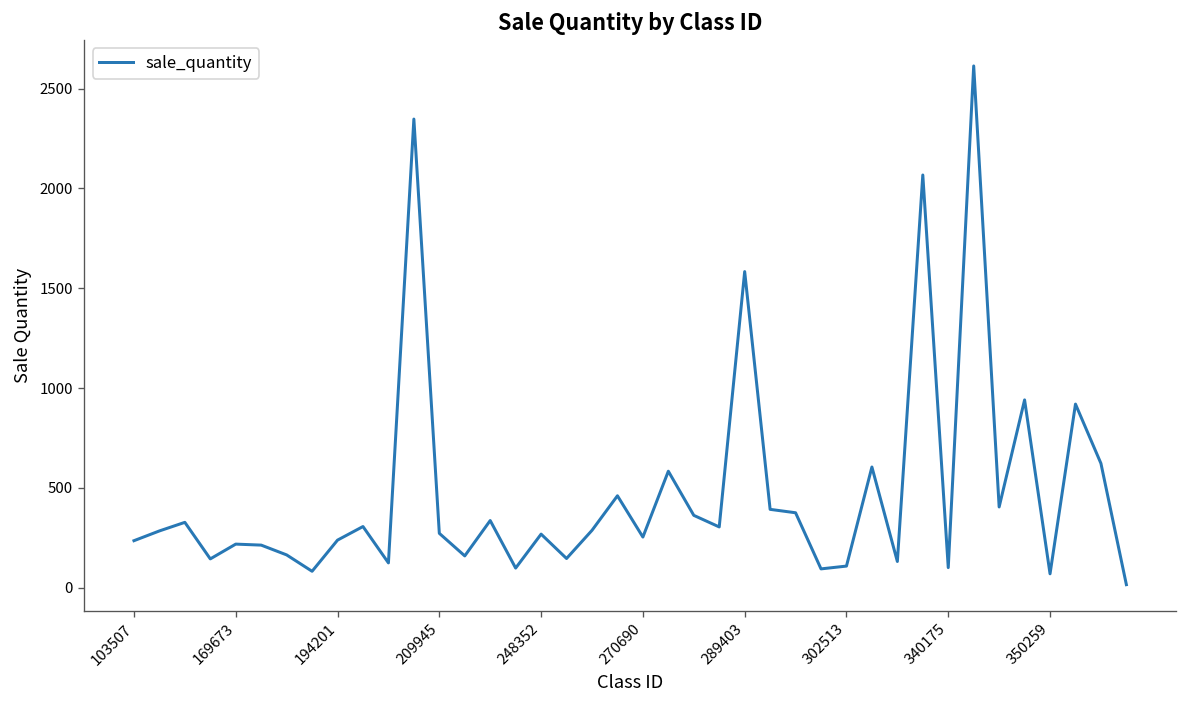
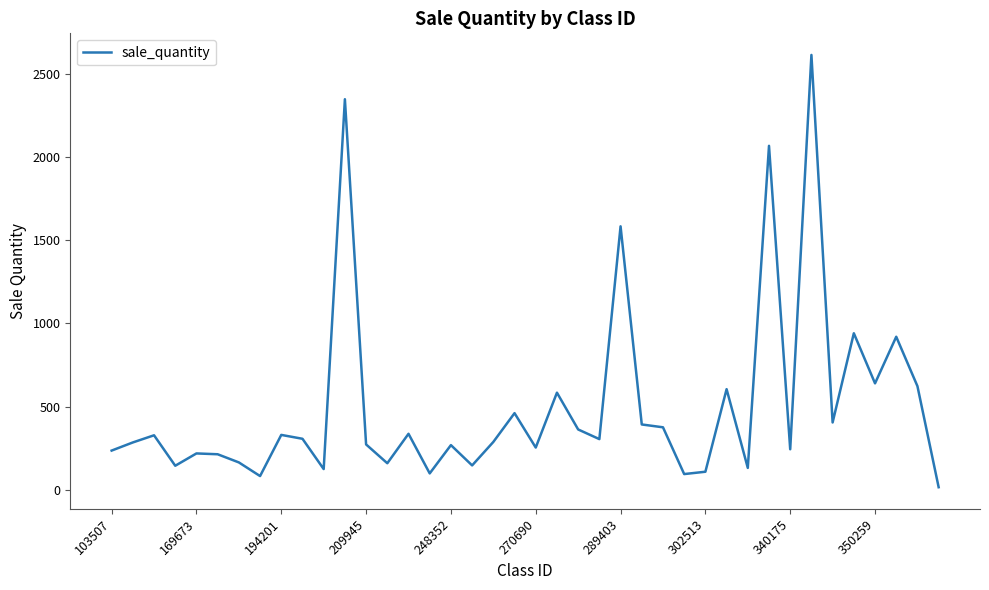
194201: 240 -> 330
340175: 100 -> 240
350259: 70 -> 640
